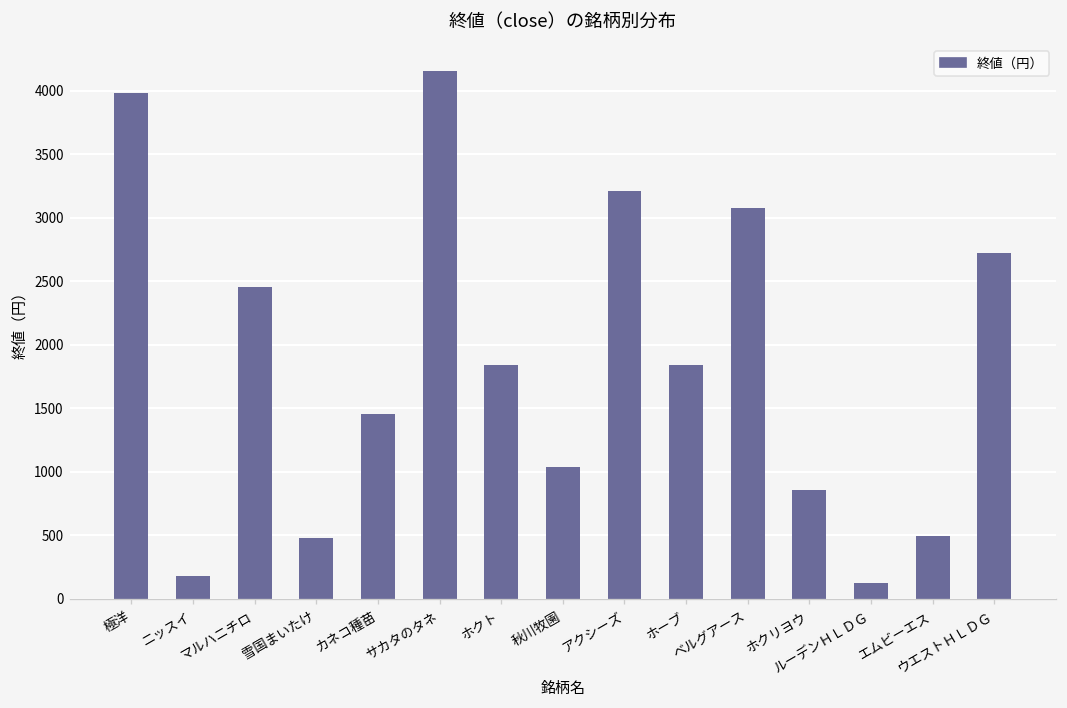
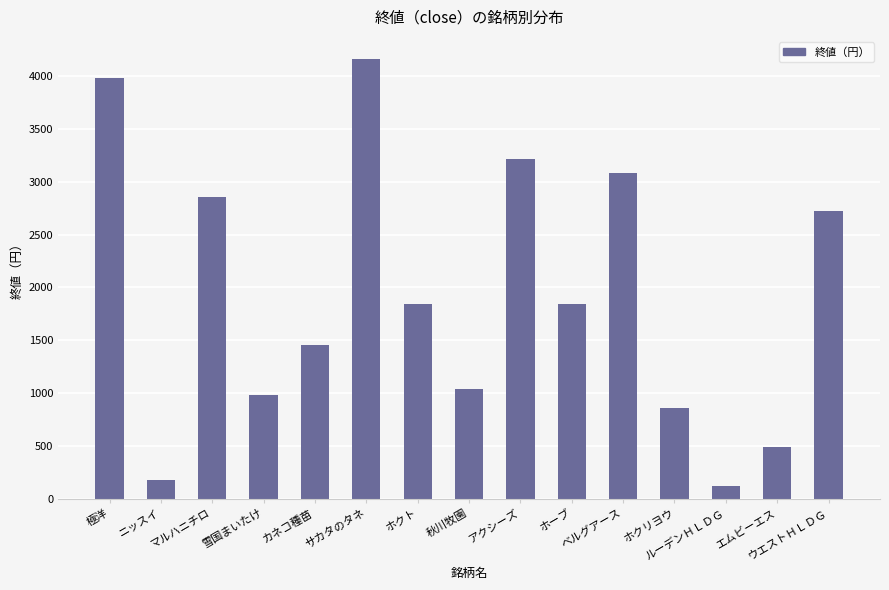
マルハニチロ: 2460 -> 2860
雪国まいたけ: 480 -> 990
